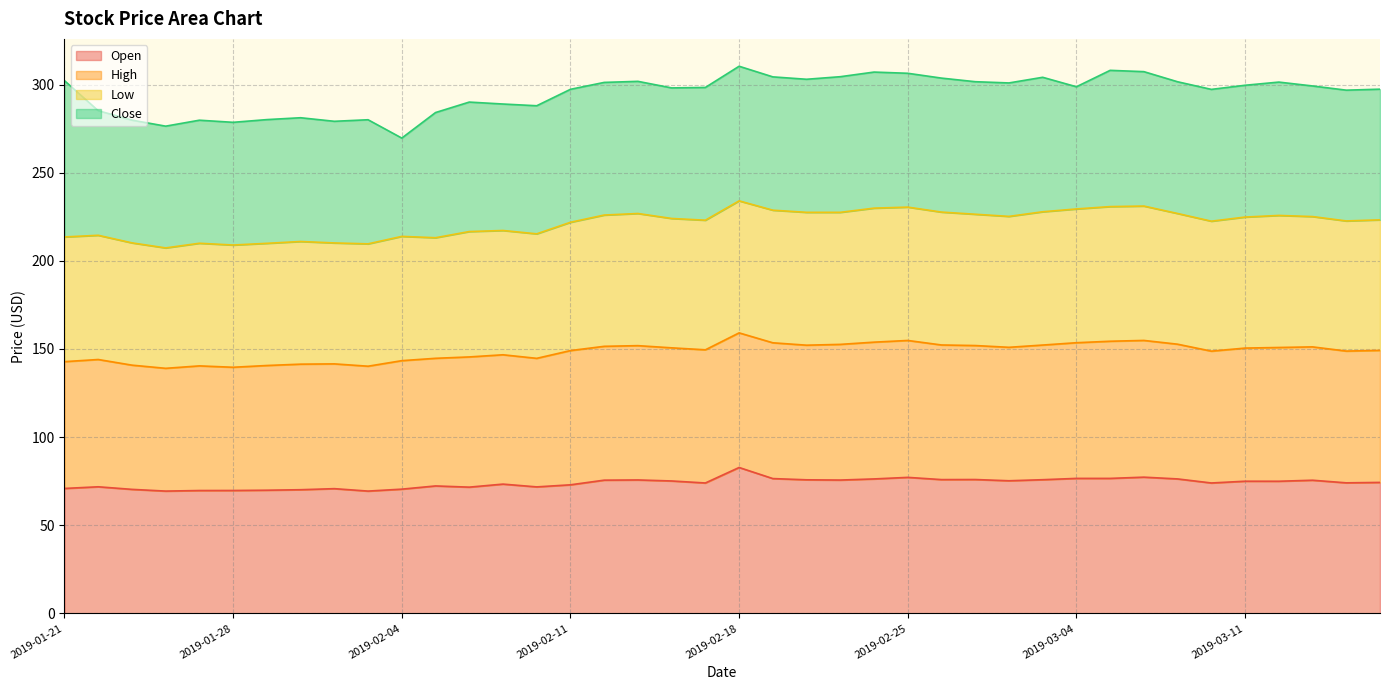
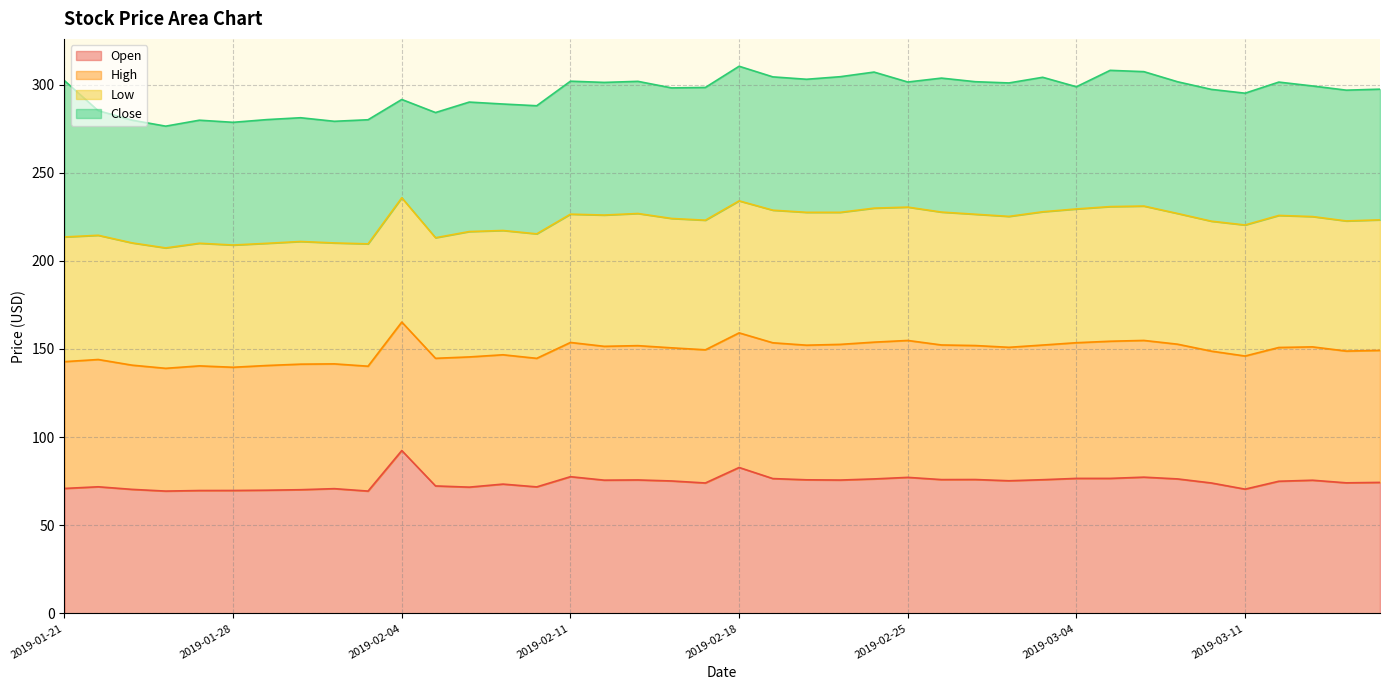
Open, 2019-02-04: 71 -> 92
Open, 2019-02-11: 73 -> 78
Close, 2019-02-25: 76 -> 71
Open, 2019-03-11: 75 -> 71
